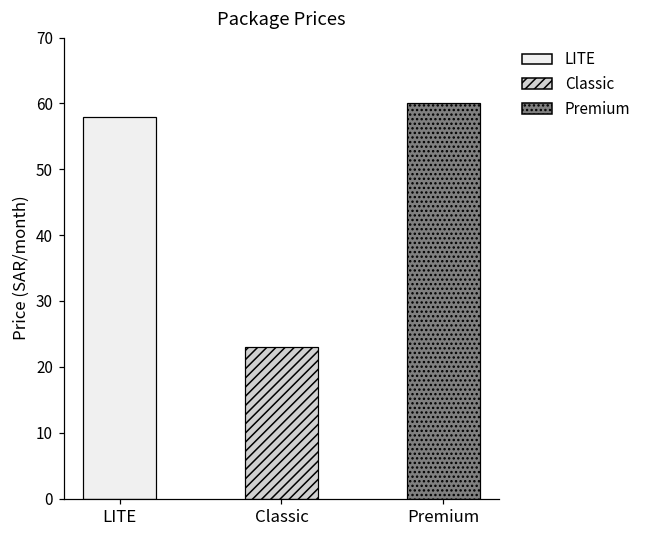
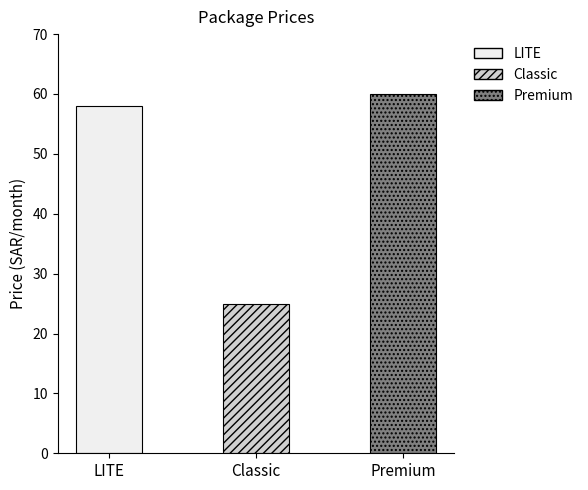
Classic: 23 -> 25
